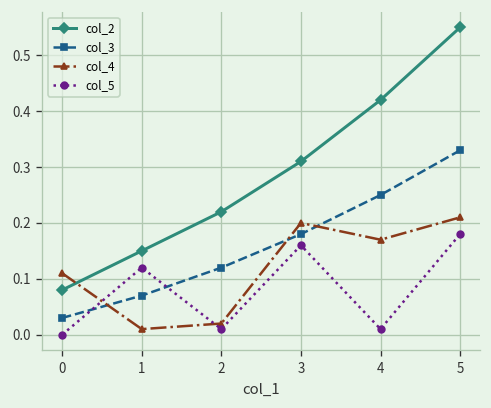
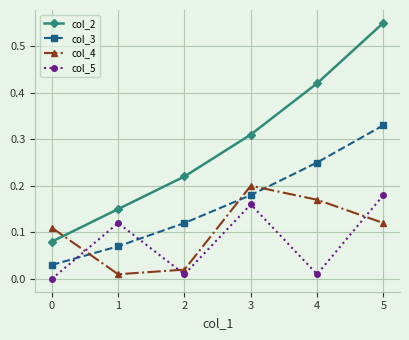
col_4, 5: 0.21 -> 0.12
